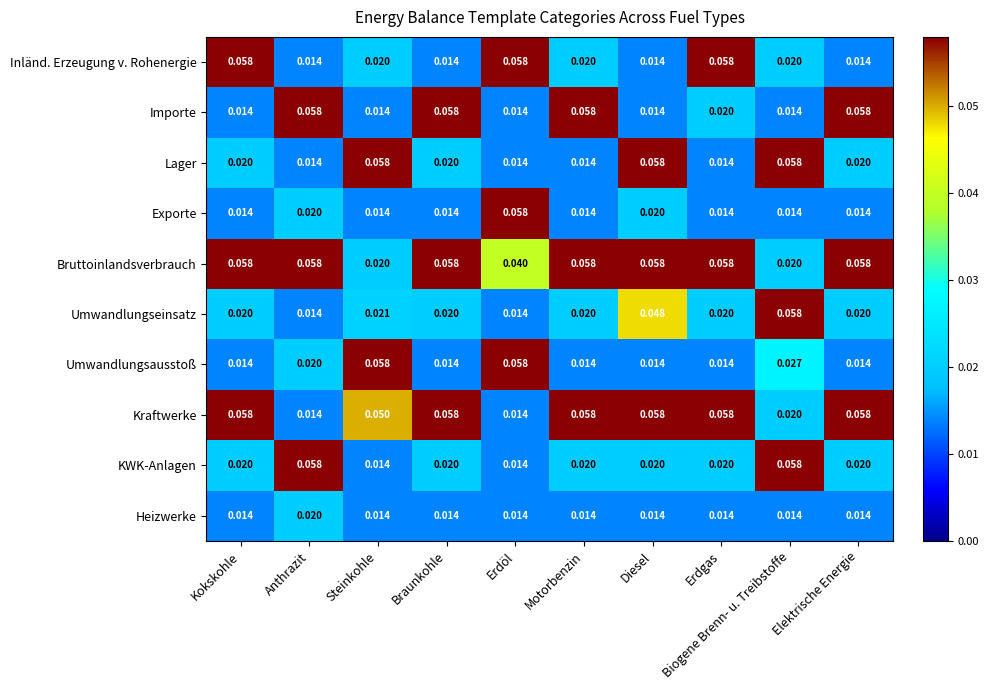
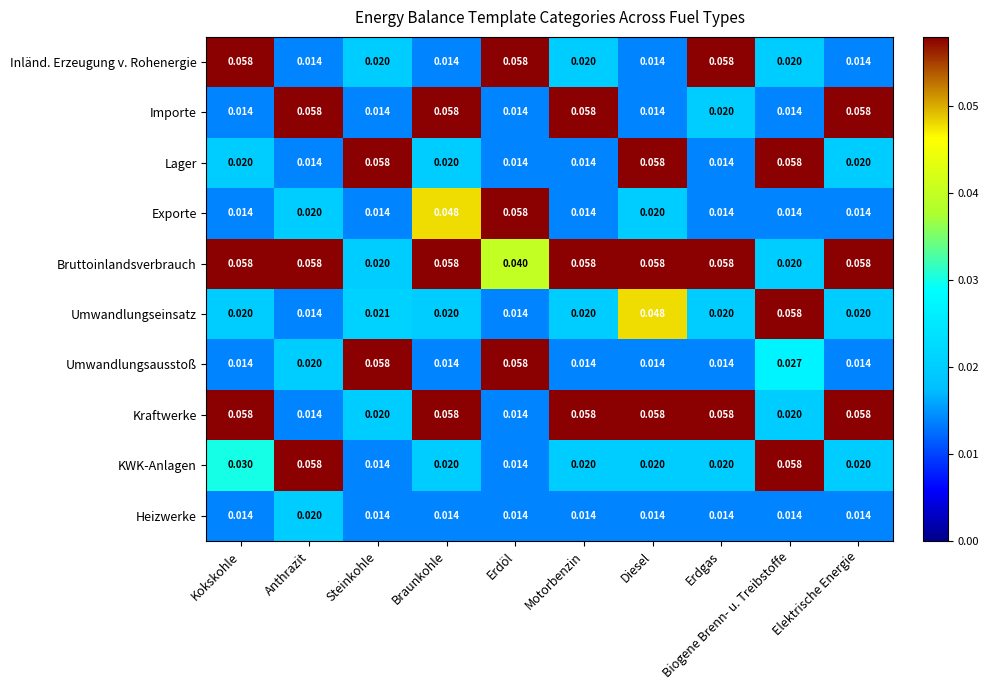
Exporte, Braunkohle: 0.014 -> 0.048
Kraftwerke, Steinkohle: 0.050 -> 0.020
KWK-Anlagen, Kokskohle: 0.020 -> 0.030
